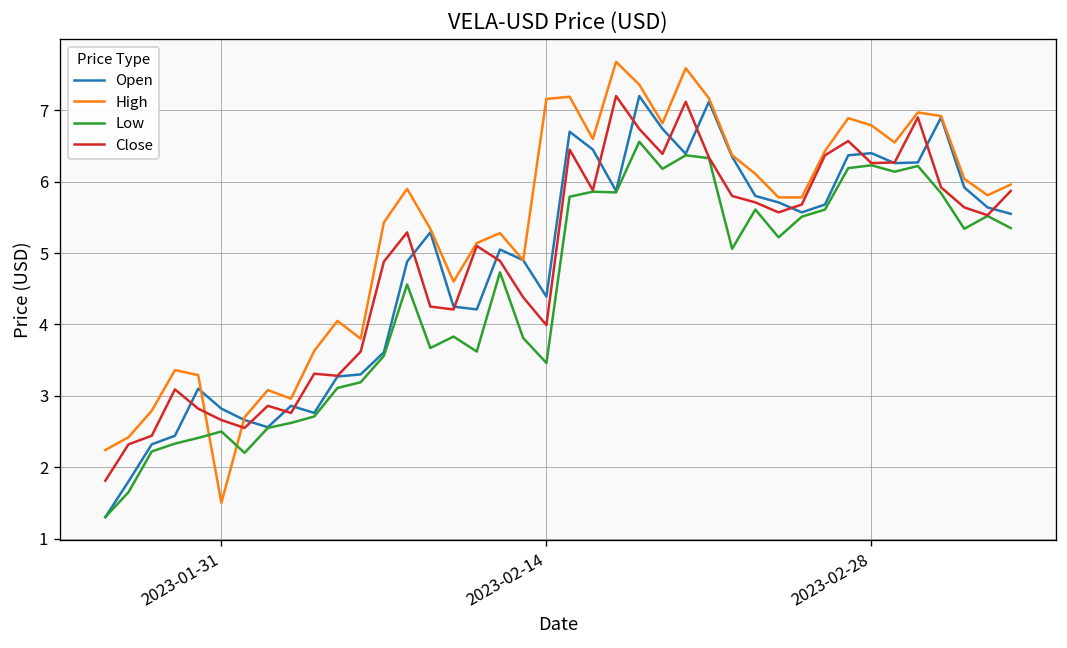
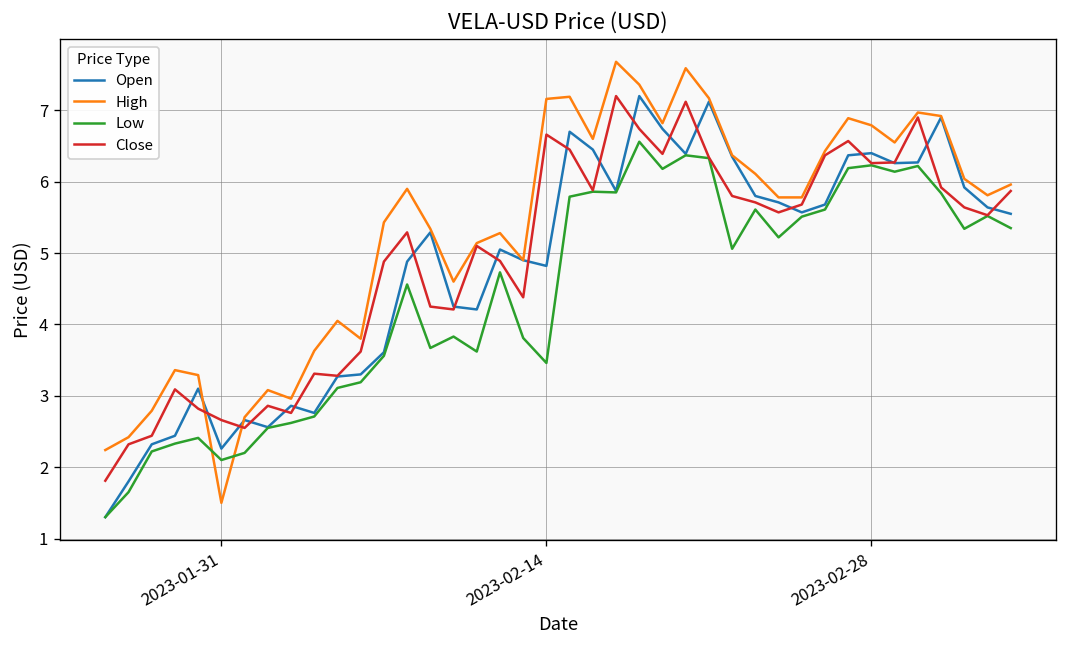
Open, 2023-01-31: 2.8 -> 2.3
Low, 2023-01-31: 2.5 -> 2.1
Open, 2023-02-14: 4.4 -> 4.8
Close, 2023-02-14: 4.0 -> 6.7
